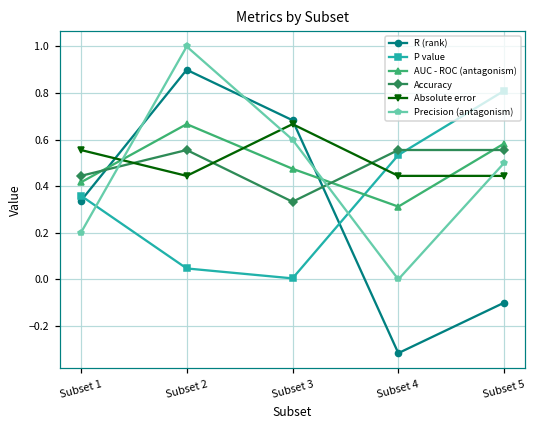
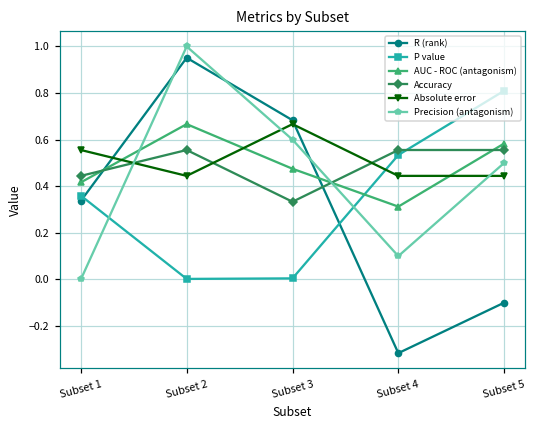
Precision (antagonism), Subset 1: 0.2 -> 0.0
R (rank), Subset 2: 0.90 -> 0.95
P value, Subset 2: 0.05 -> 0.00
Precision (antagonism), Subset 4: 0.0 -> 0.1
